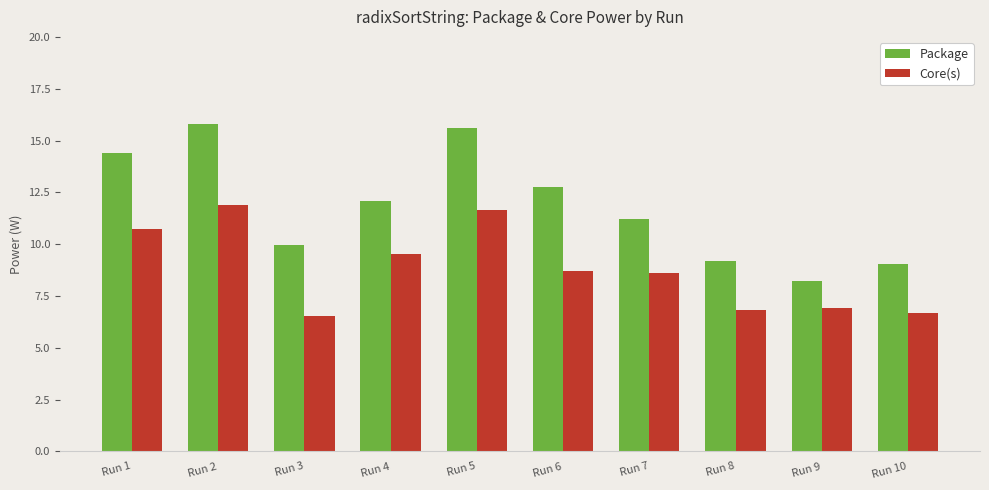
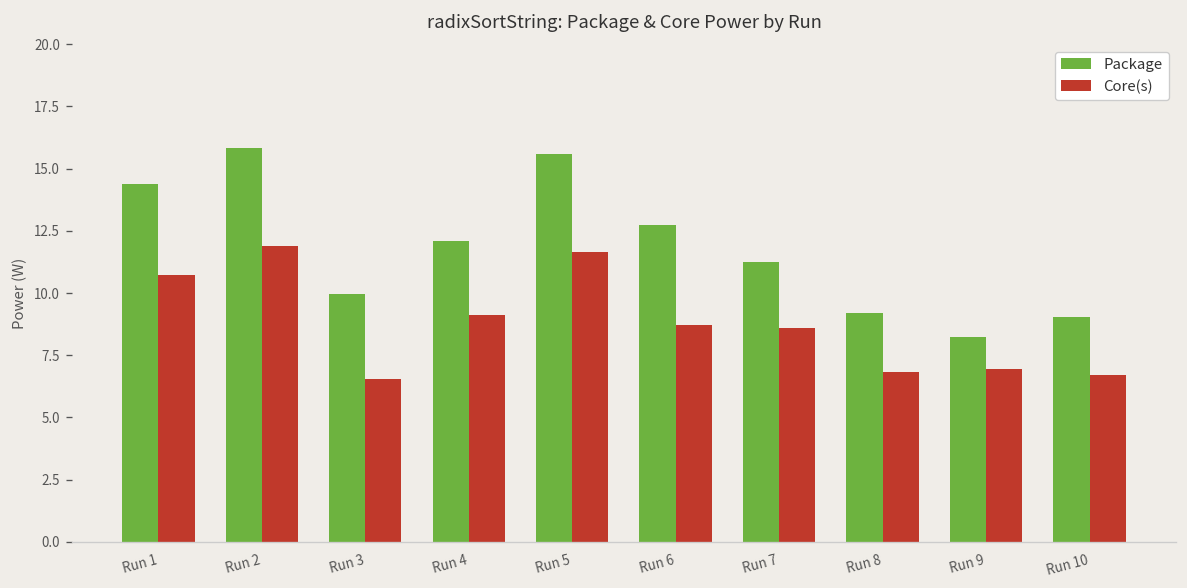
Core(s), Run 4: 9.5 -> 9.1
